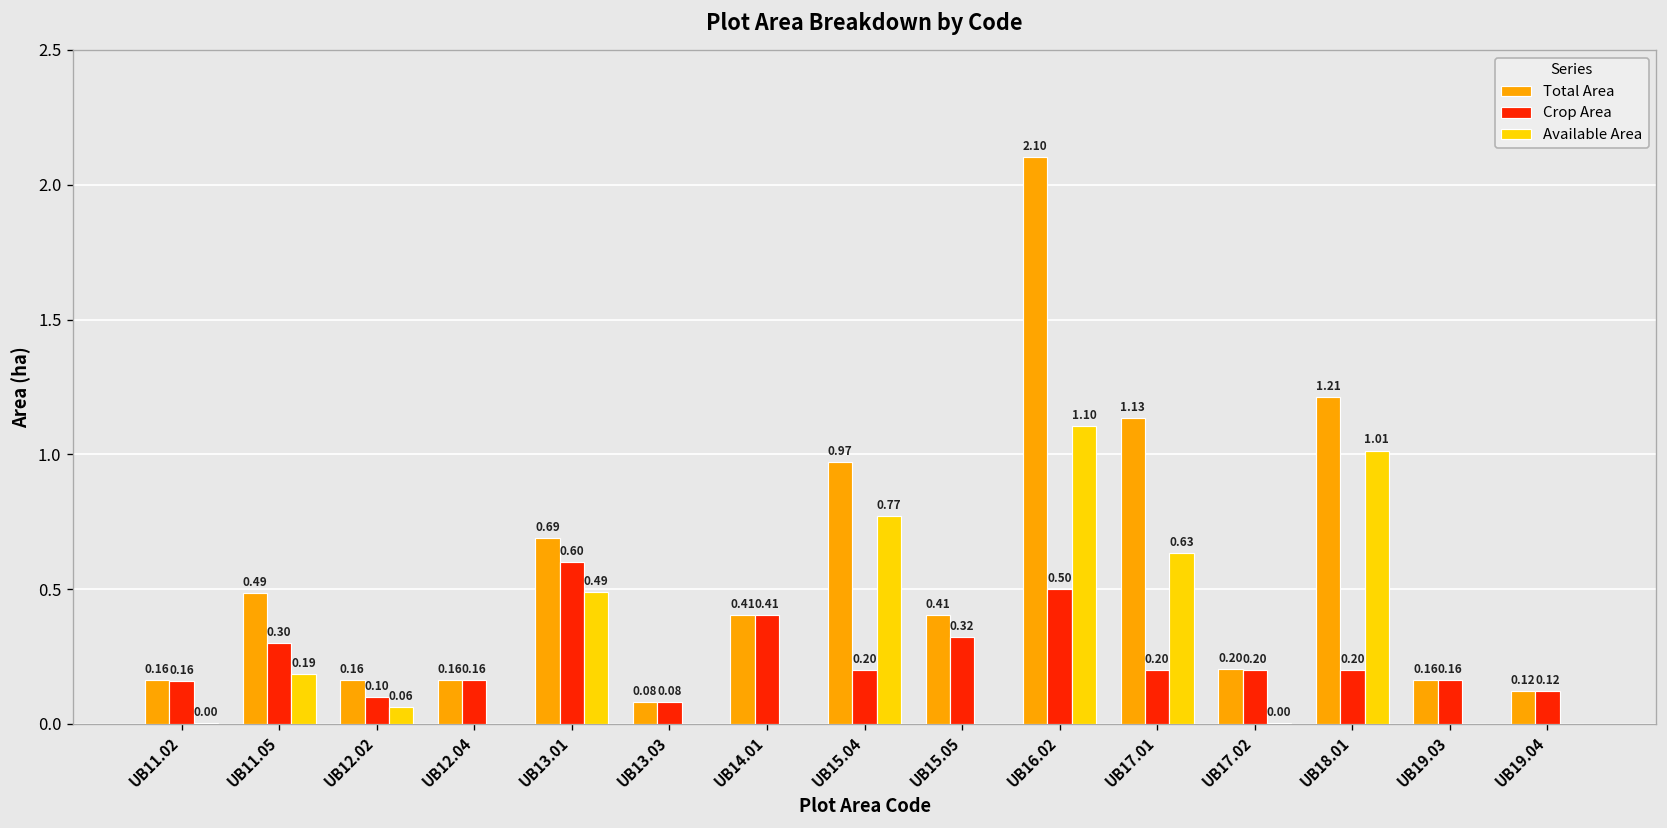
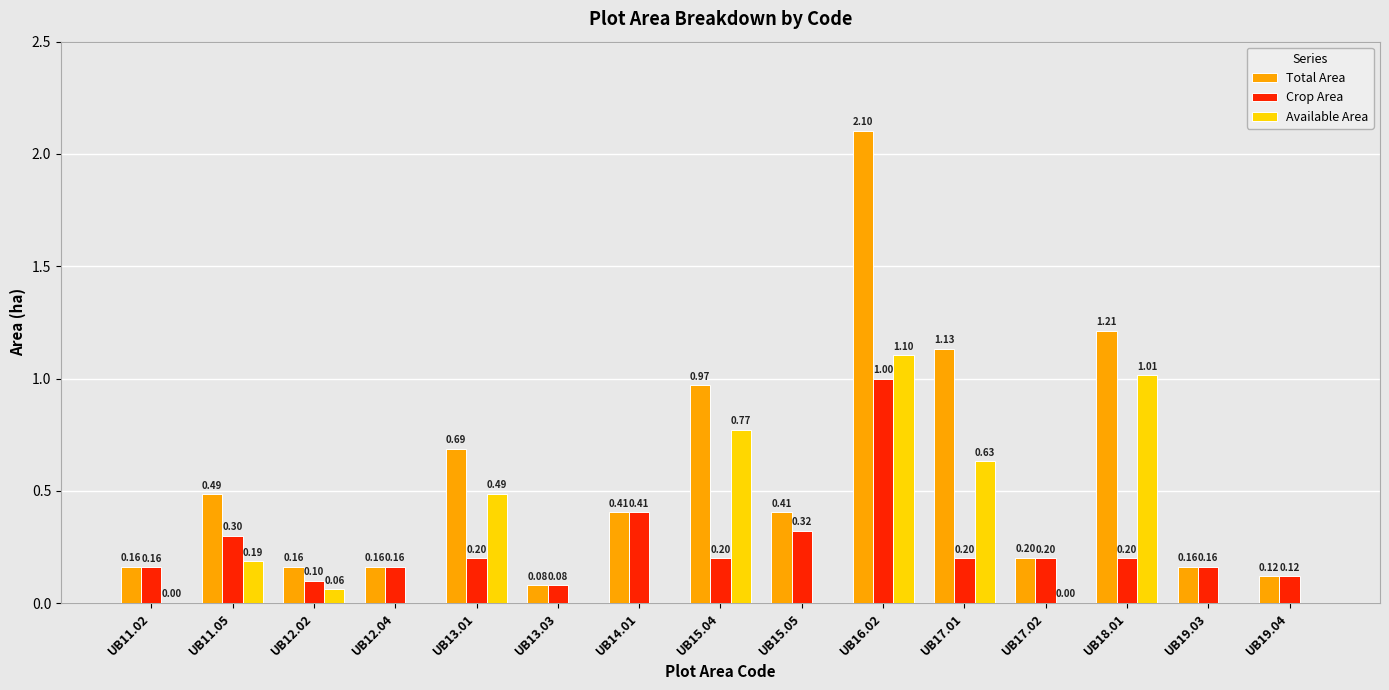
Crop Area, UB13.01: 0.60 -> 0.20
Crop Area, UB16.02: 0.50 -> 1.00
